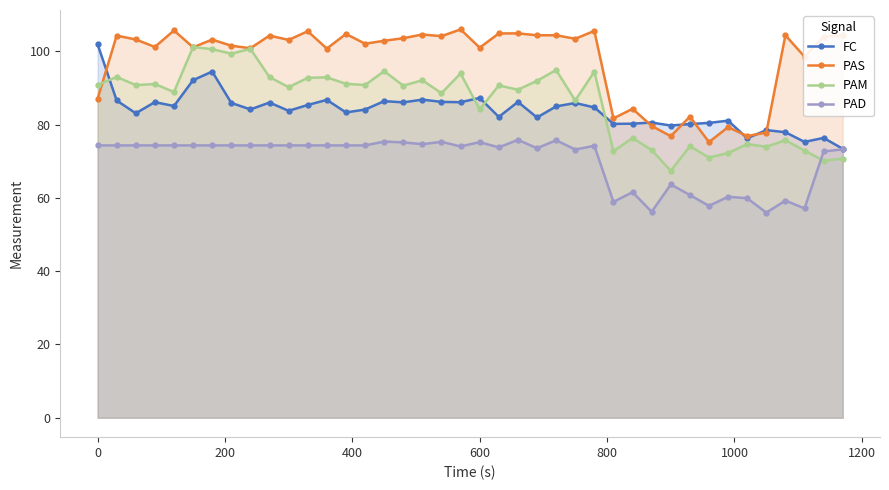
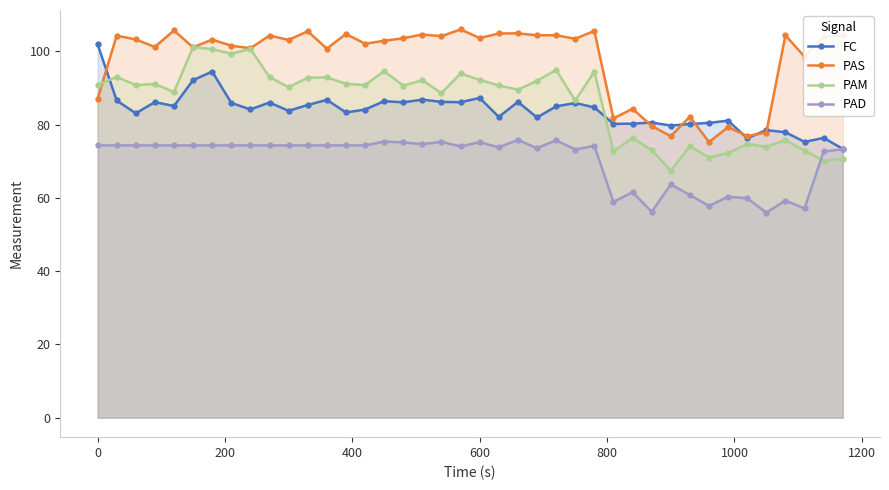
PAS, 600: 101 -> 104
PAM, 600: 84 -> 92
